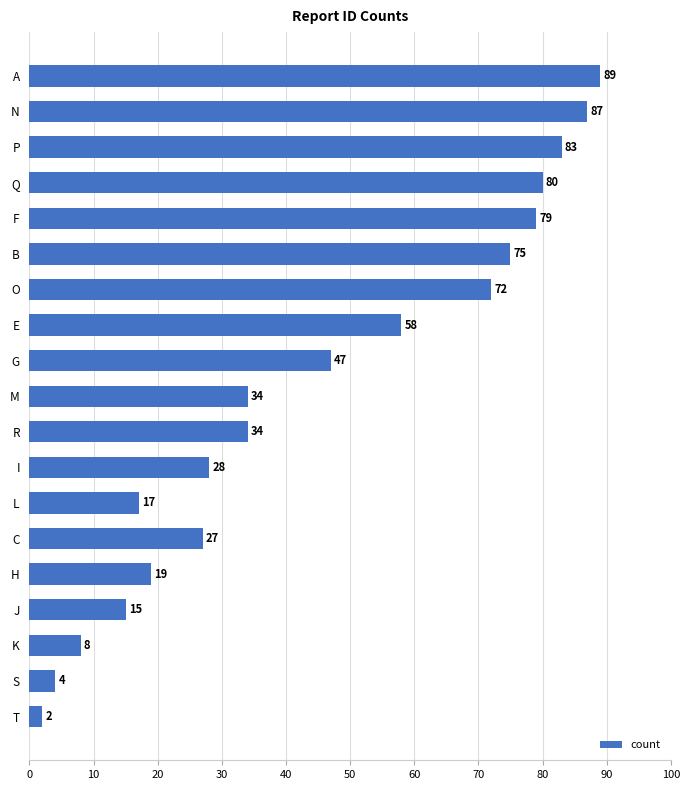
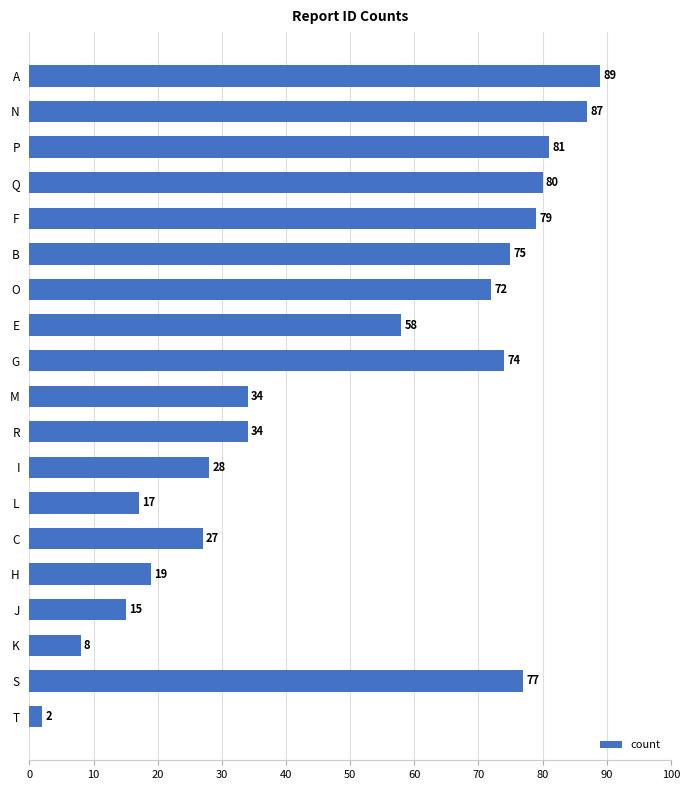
P: 83 -> 81
G: 47 -> 74
S: 4 -> 77
